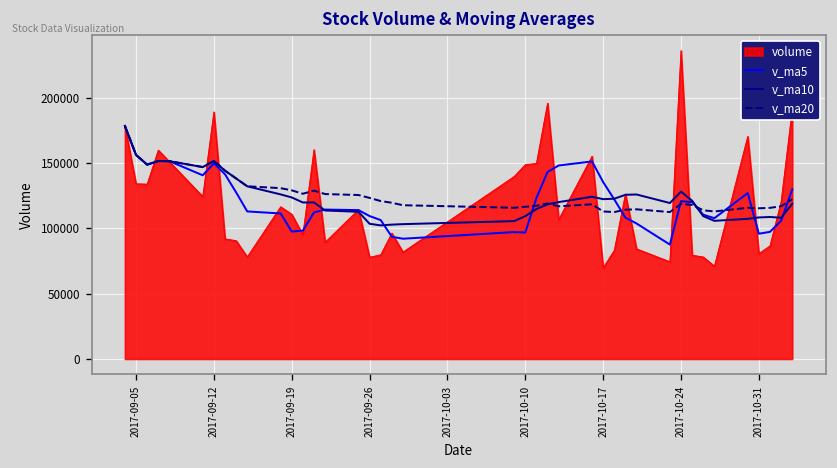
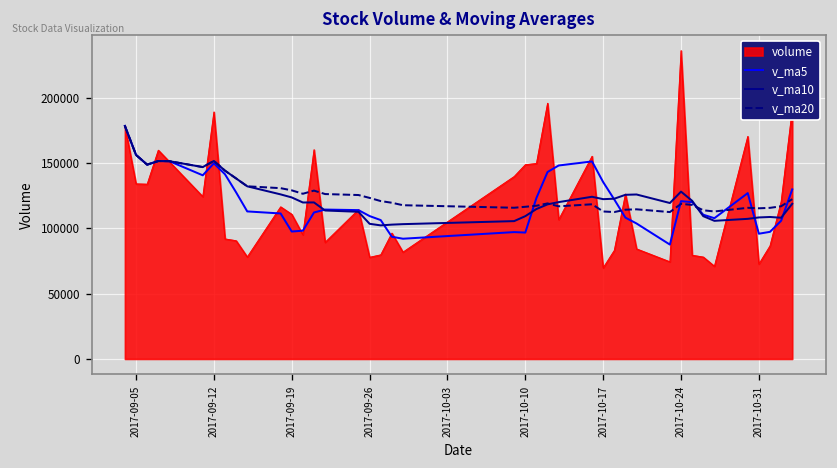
volume, 2017-10-31: 81000 -> 73000
